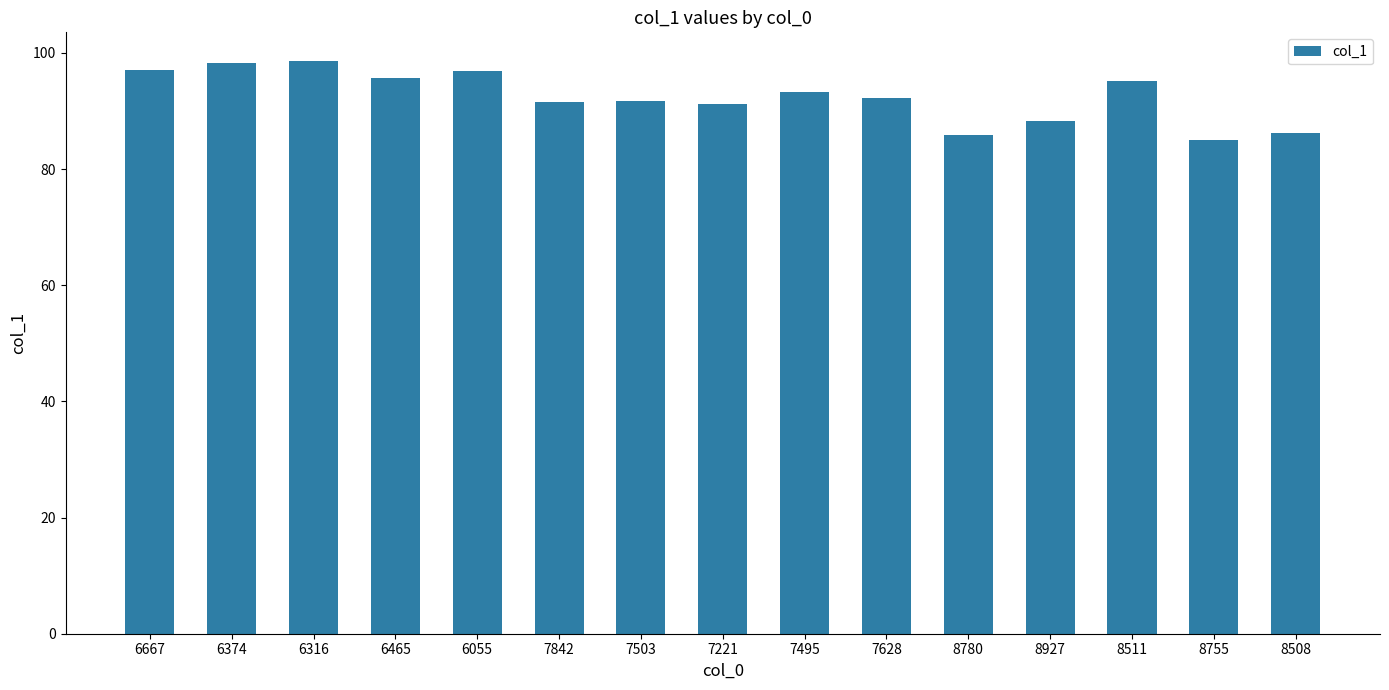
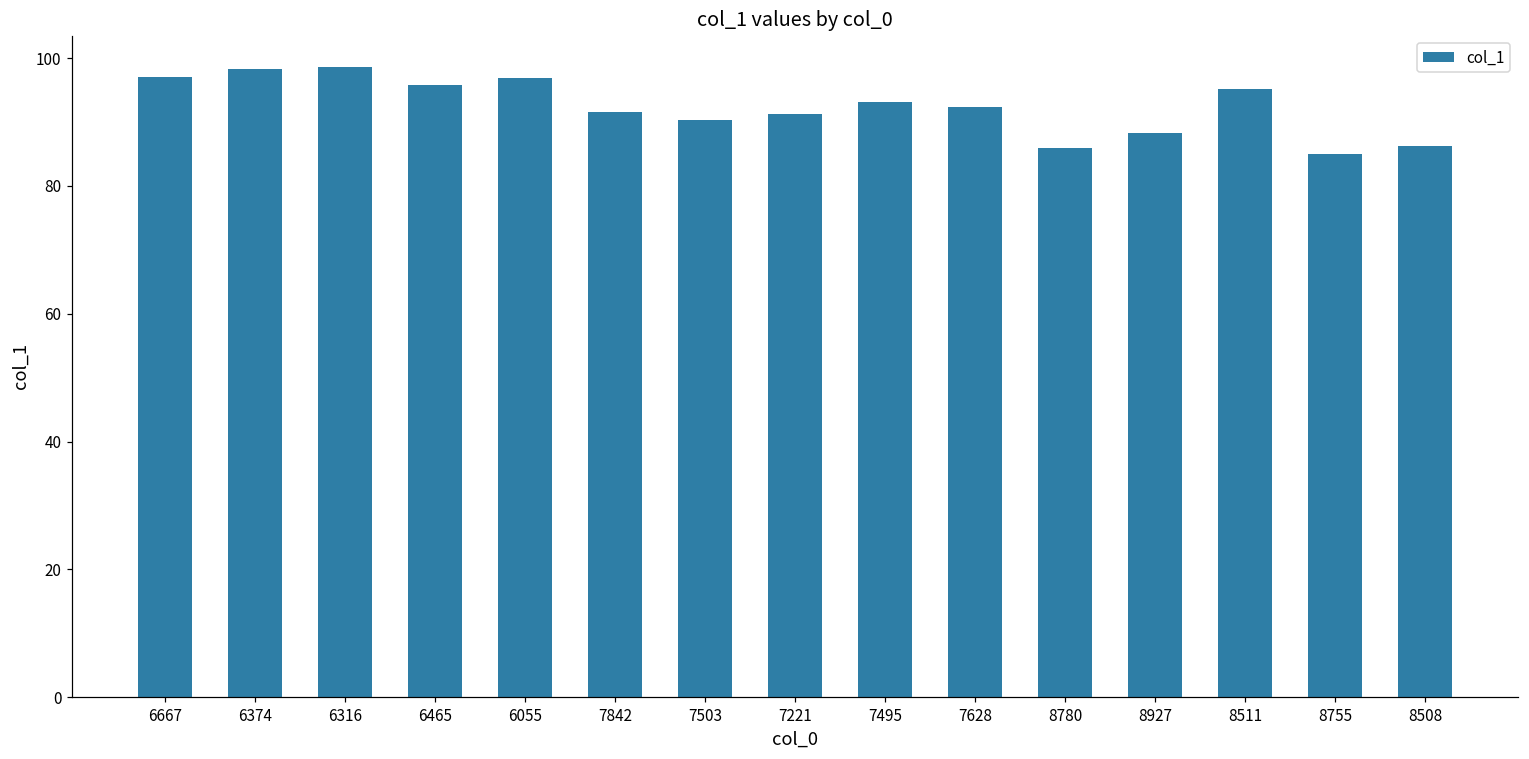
7503: 92 -> 90
